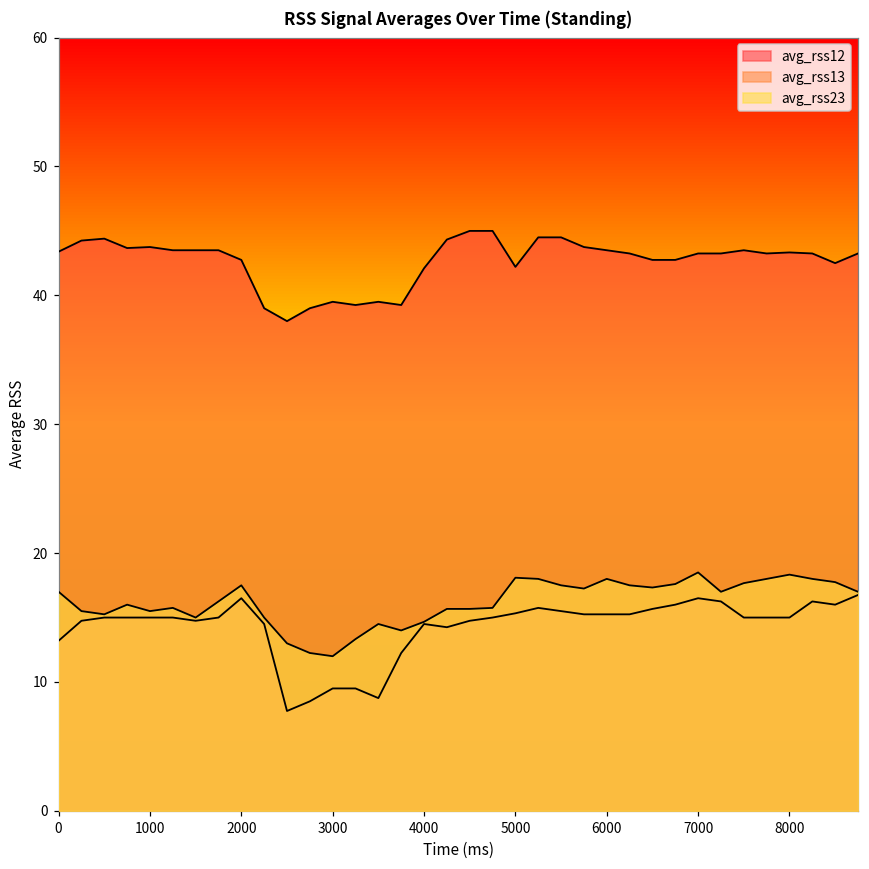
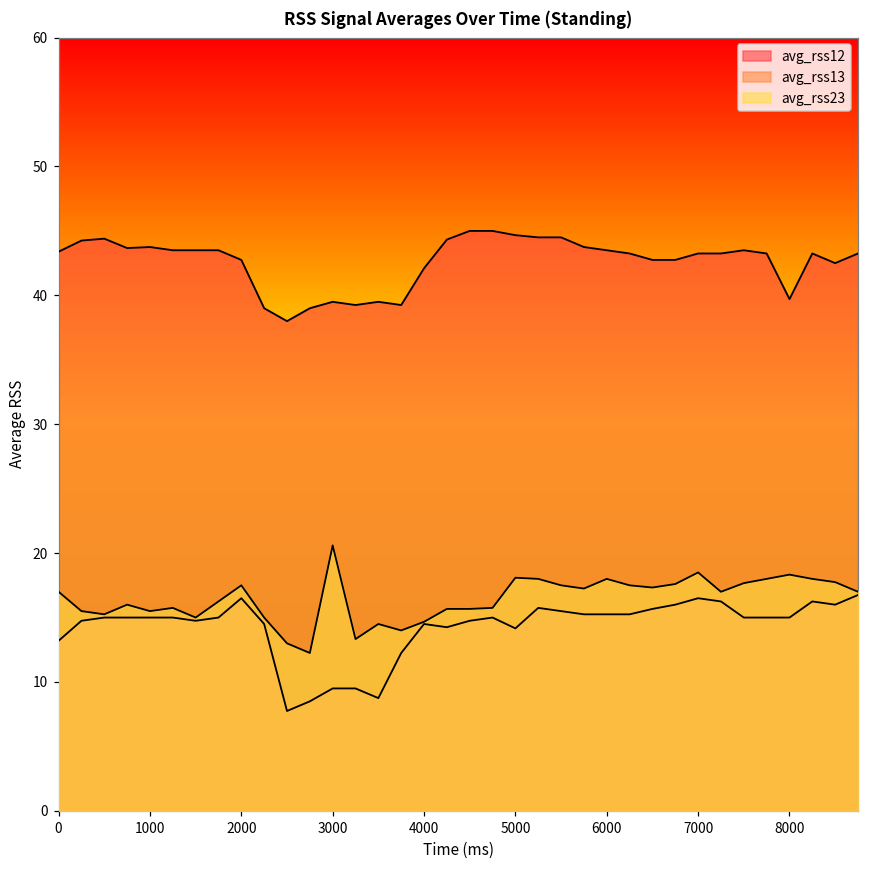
avg_rss23, 3000: 12.0 -> 20.6
avg_rss12, 5000: 42.2 -> 44.7
avg_rss13, 5000: 15.3 -> 14.2
avg_rss12, 8000: 43.3 -> 39.7
